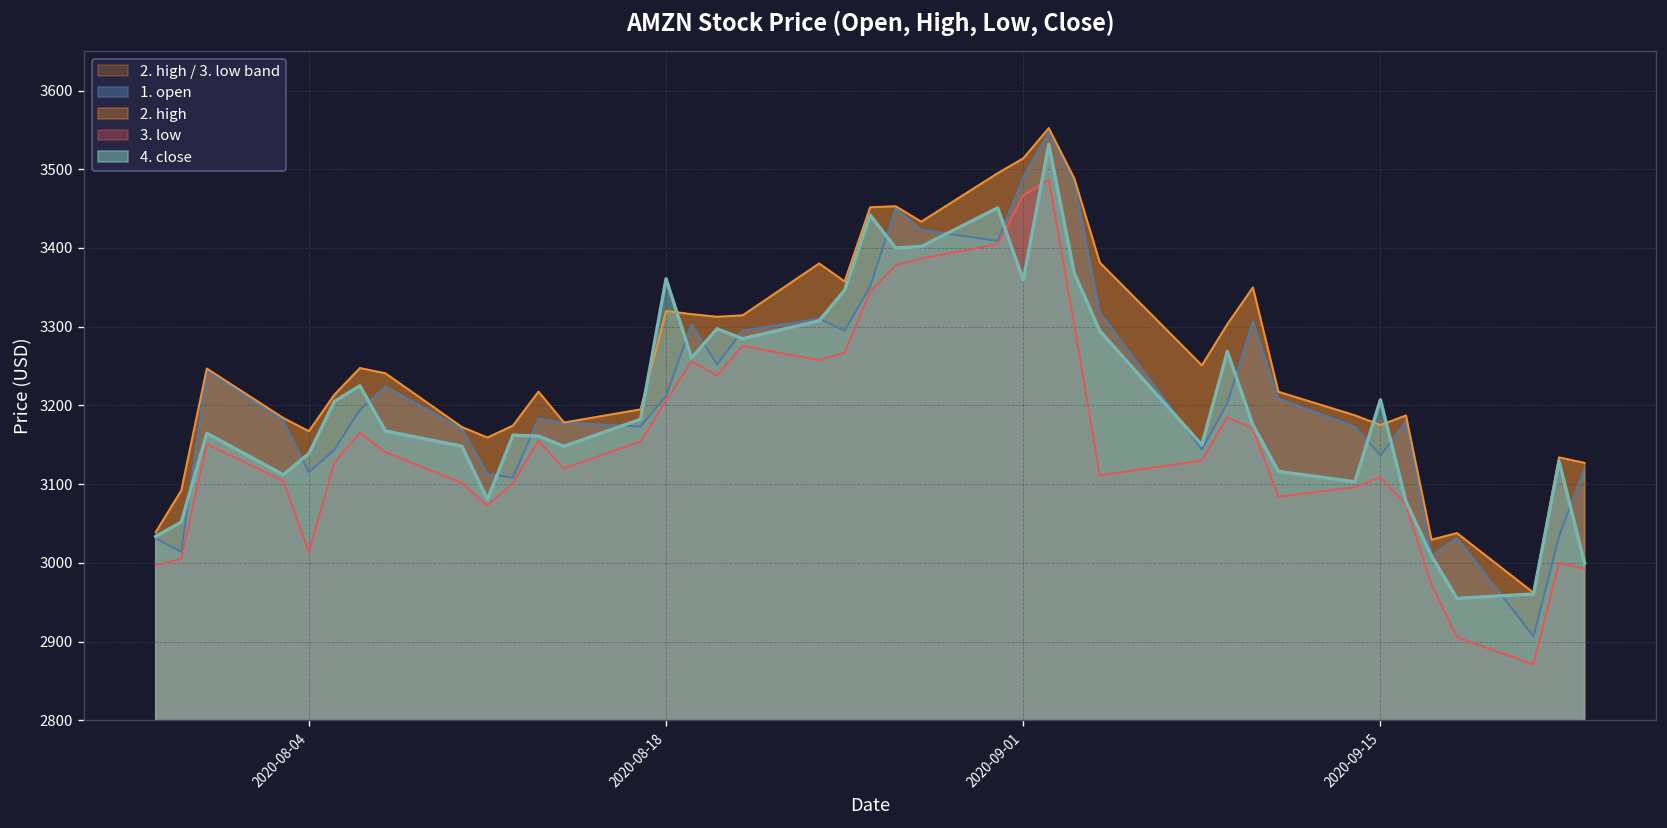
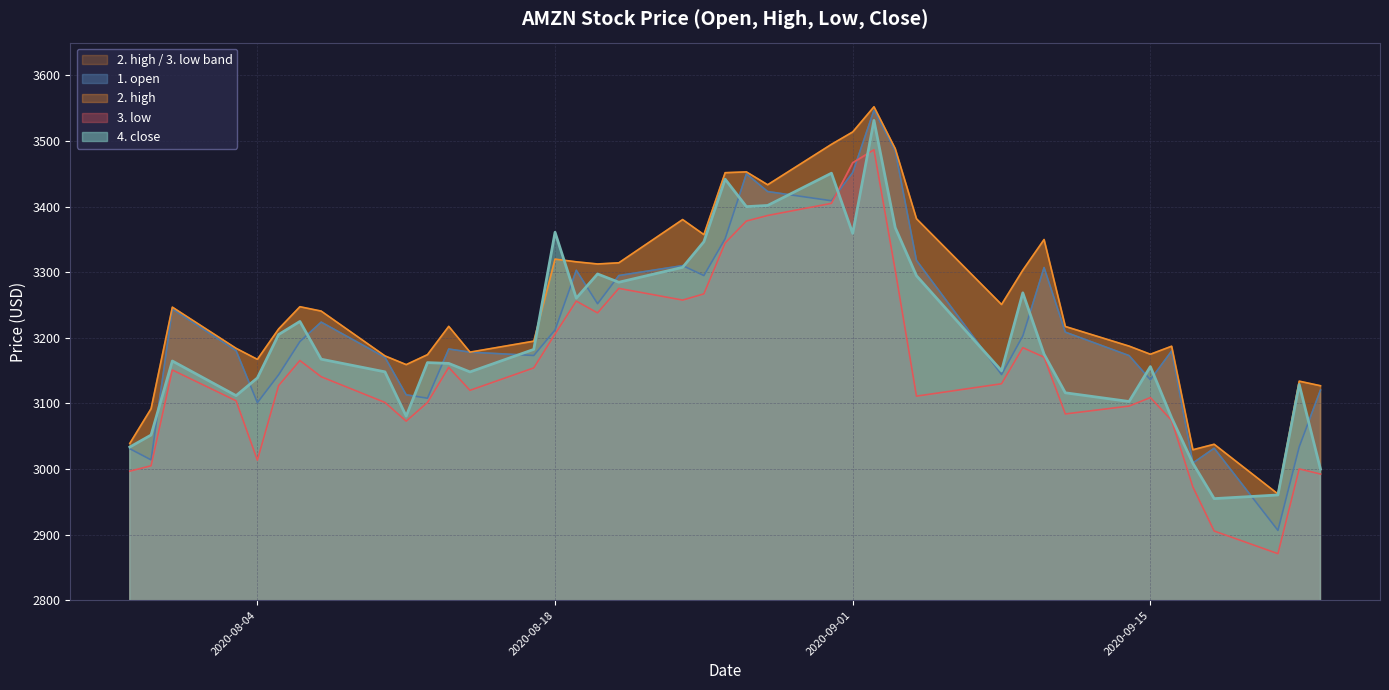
1. open, 2020-08-04: 3110 -> 3100
1. open, 2020-09-01: 3490 -> 3450
4. close, 2020-09-15: 3210 -> 3160
